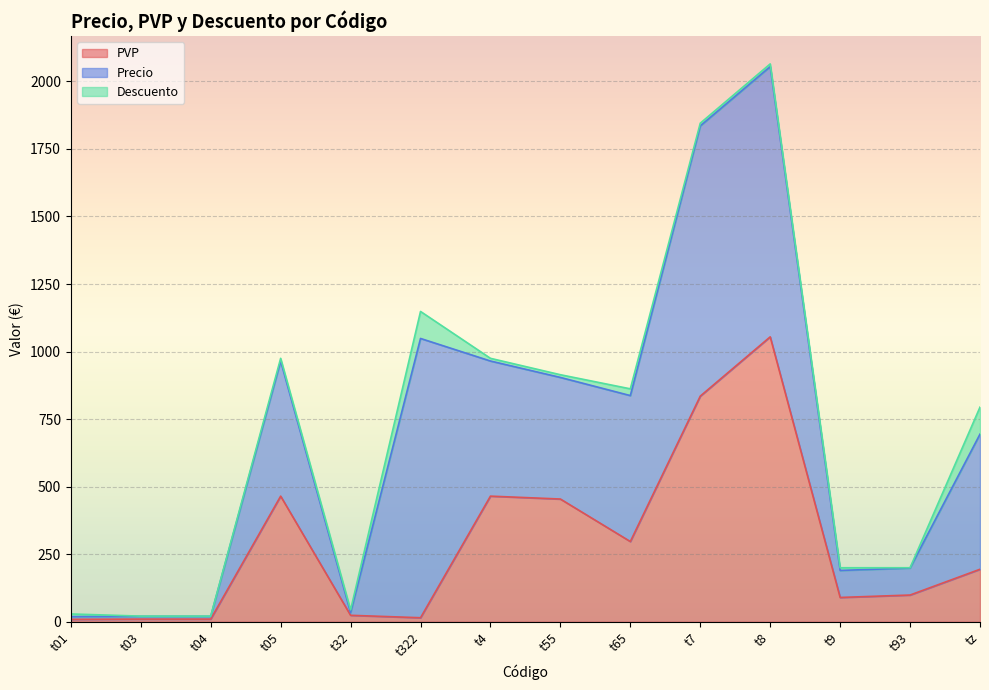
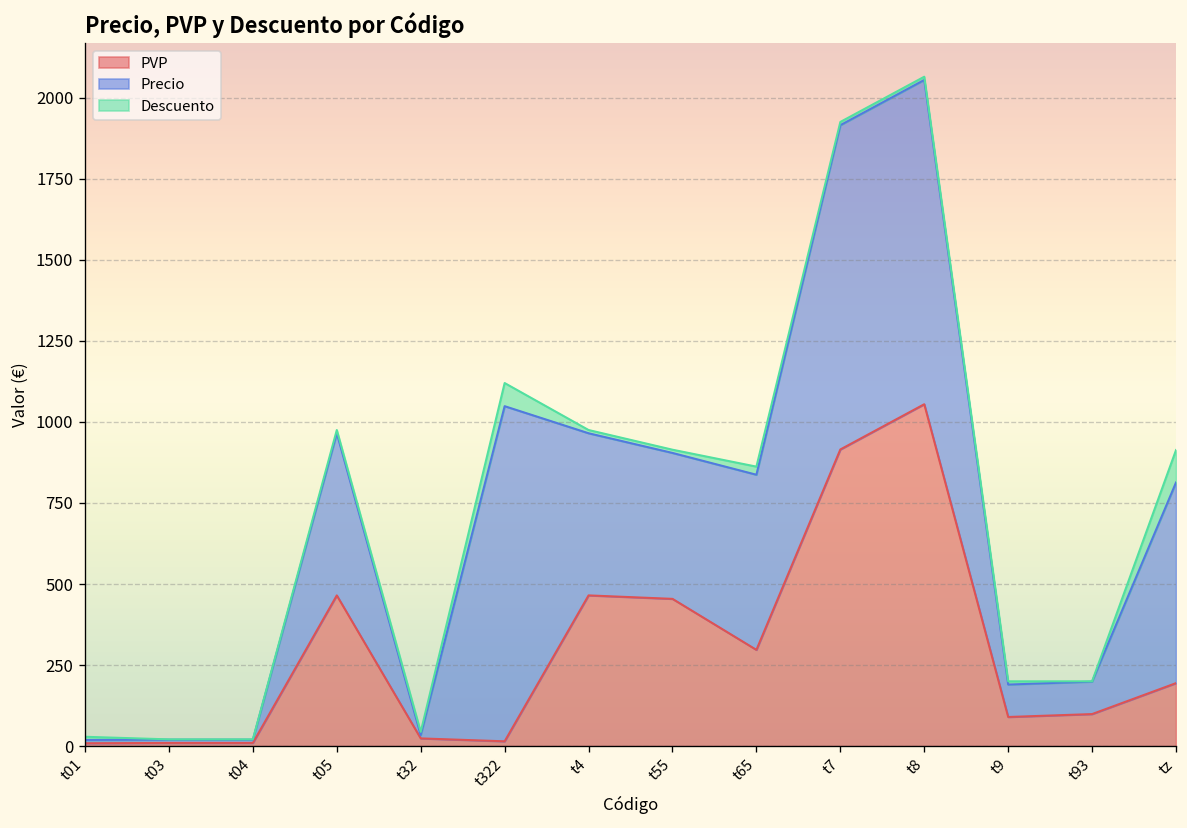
Descuento, t322: 100 -> 70
PVP, t7: 840 -> 920
Precio, tz: 500 -> 620
